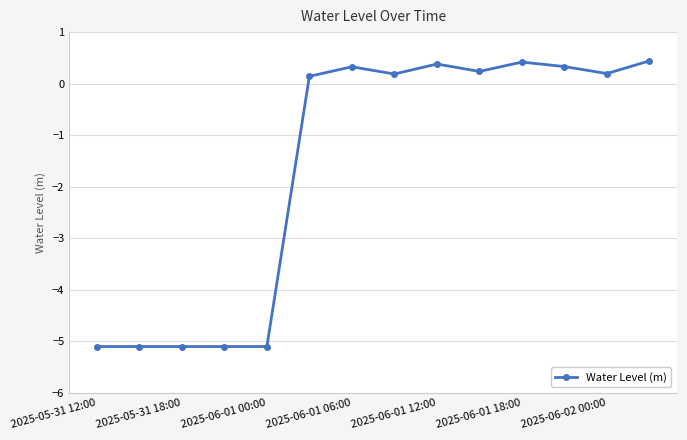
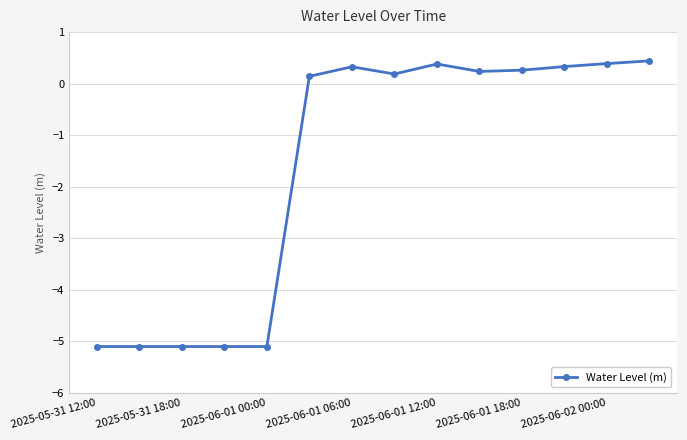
2025-06-01 18:00: 0.4 -> 0.3
2025-06-02 00:00: 0.2 -> 0.4
